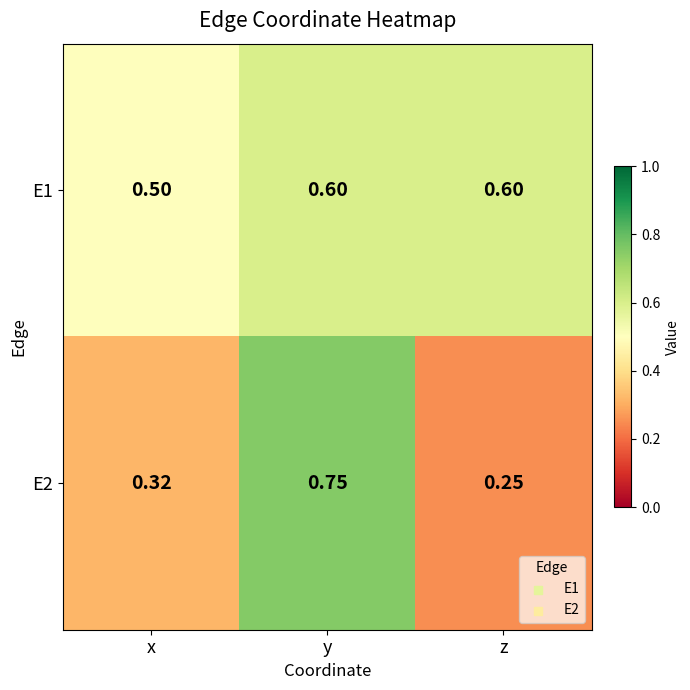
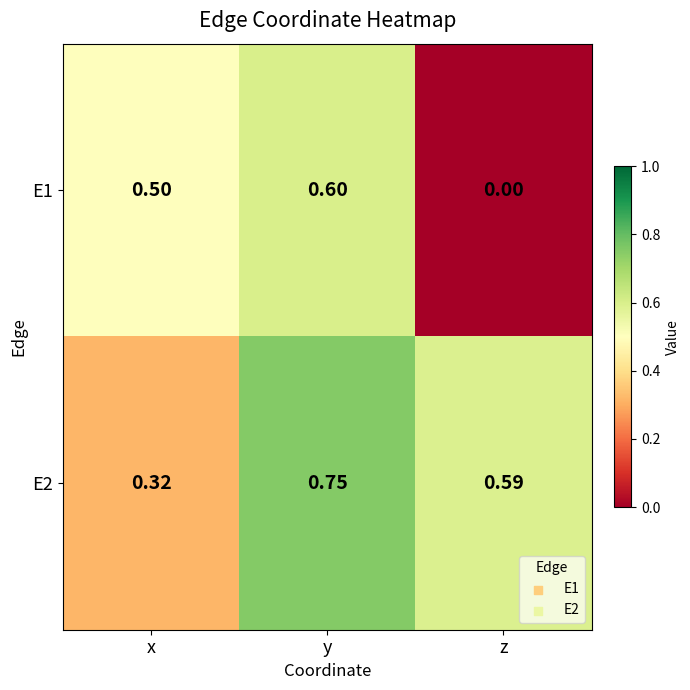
E1, z: 0.60 -> 0.00
E2, z: 0.25 -> 0.59
